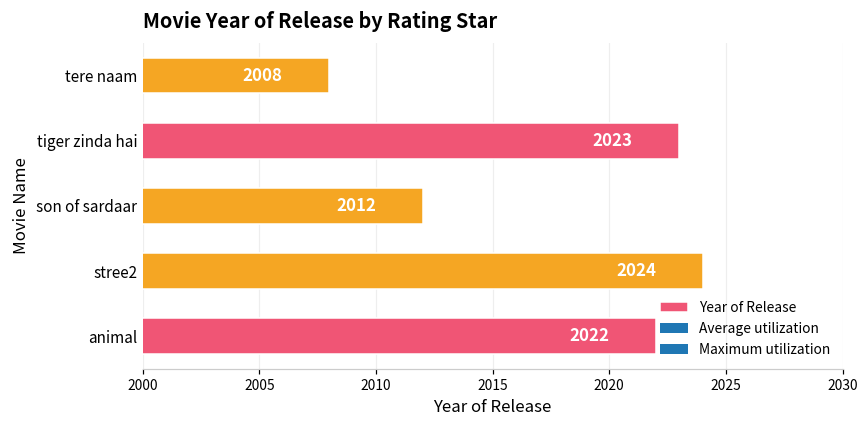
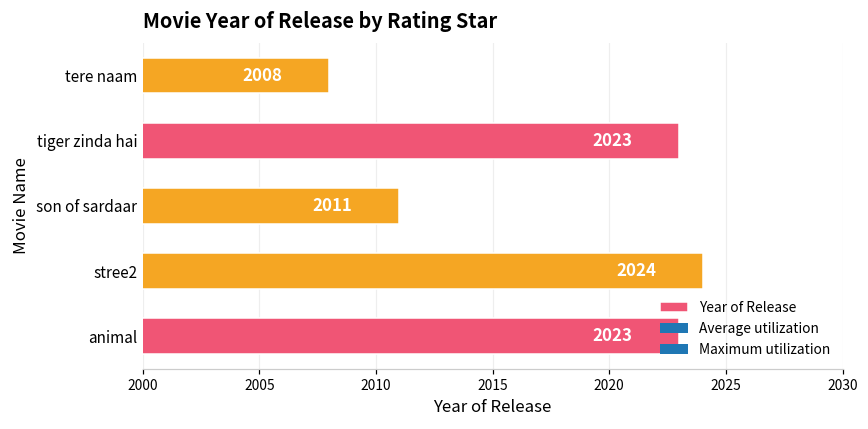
son of sardaar: 2012 -> 2011
animal: 2022 -> 2023
